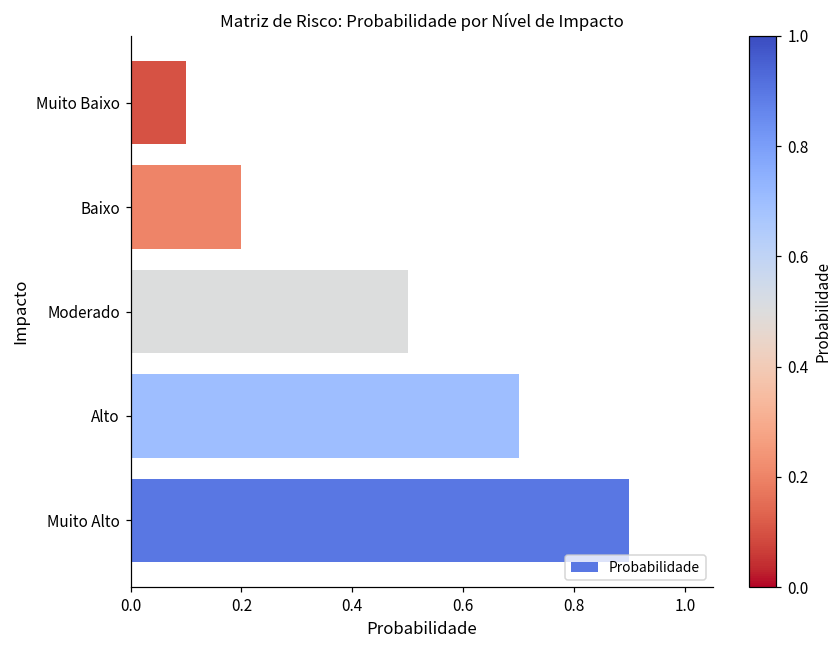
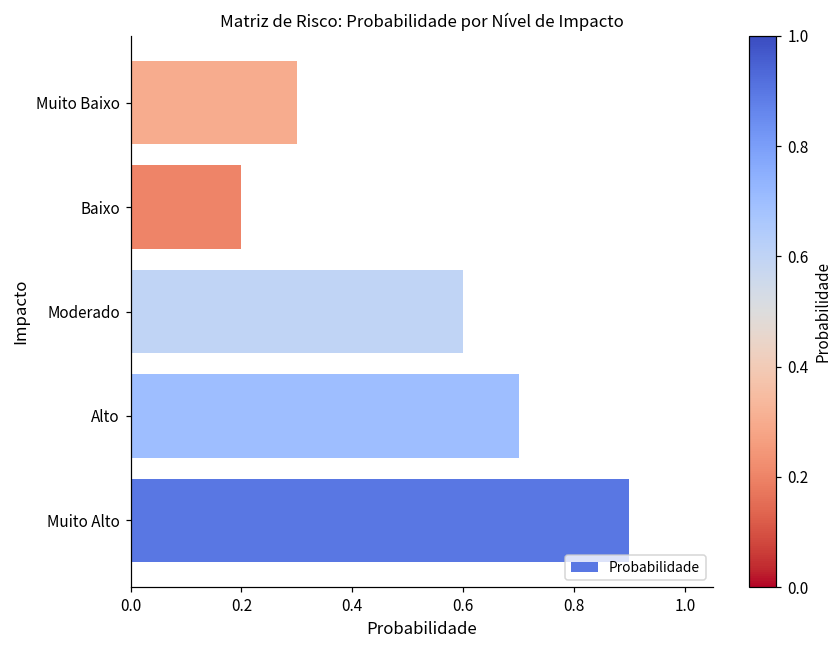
Muito Baixo: 0.1 -> 0.3
Moderado: 0.5 -> 0.6
